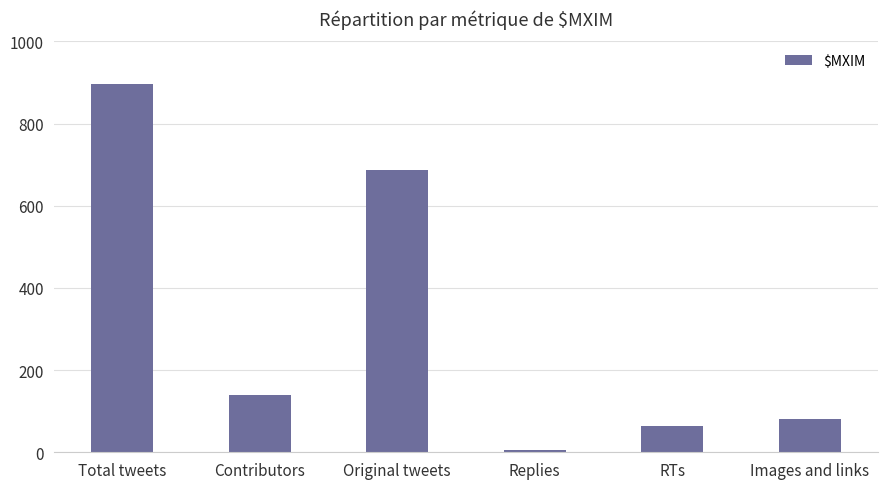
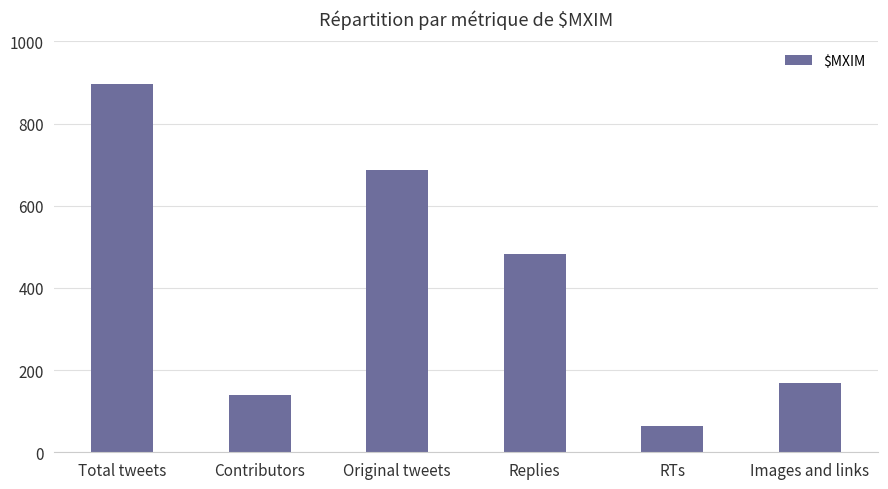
Replies: 10 -> 480
Images and links: 80 -> 170
